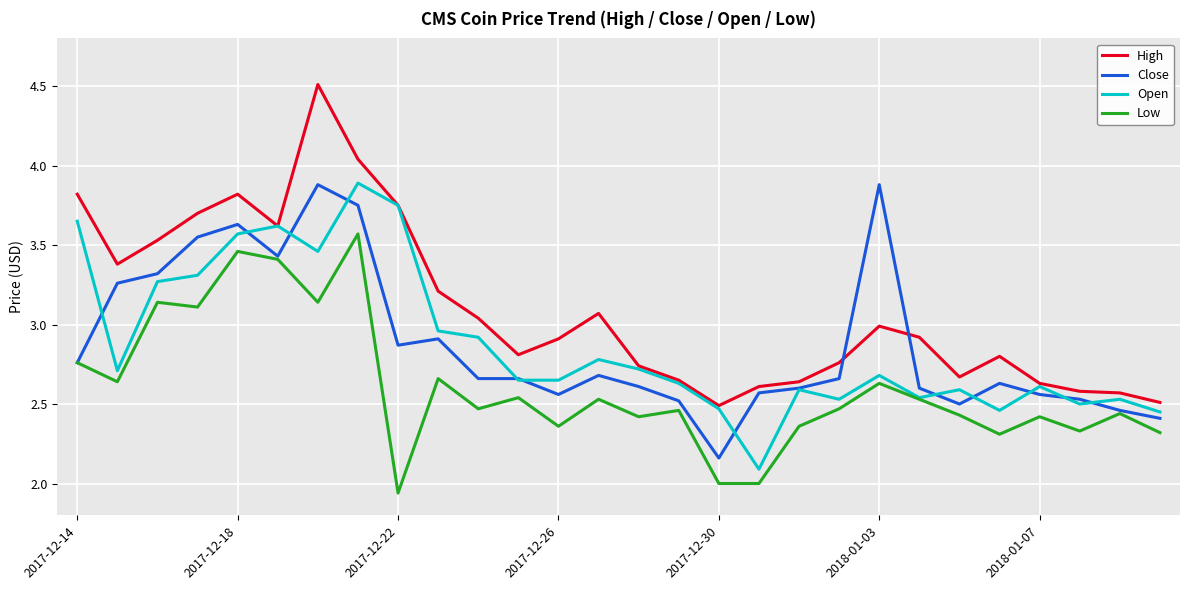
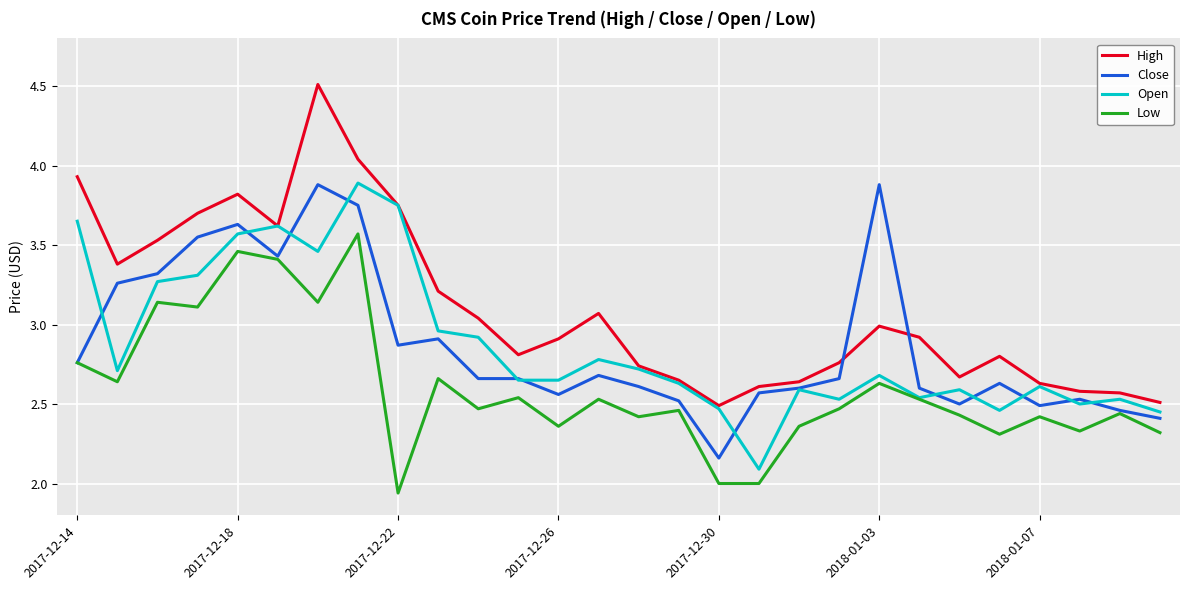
High, 2017-12-14: 3.82 -> 3.93
Close, 2018-01-07: 2.56 -> 2.49
